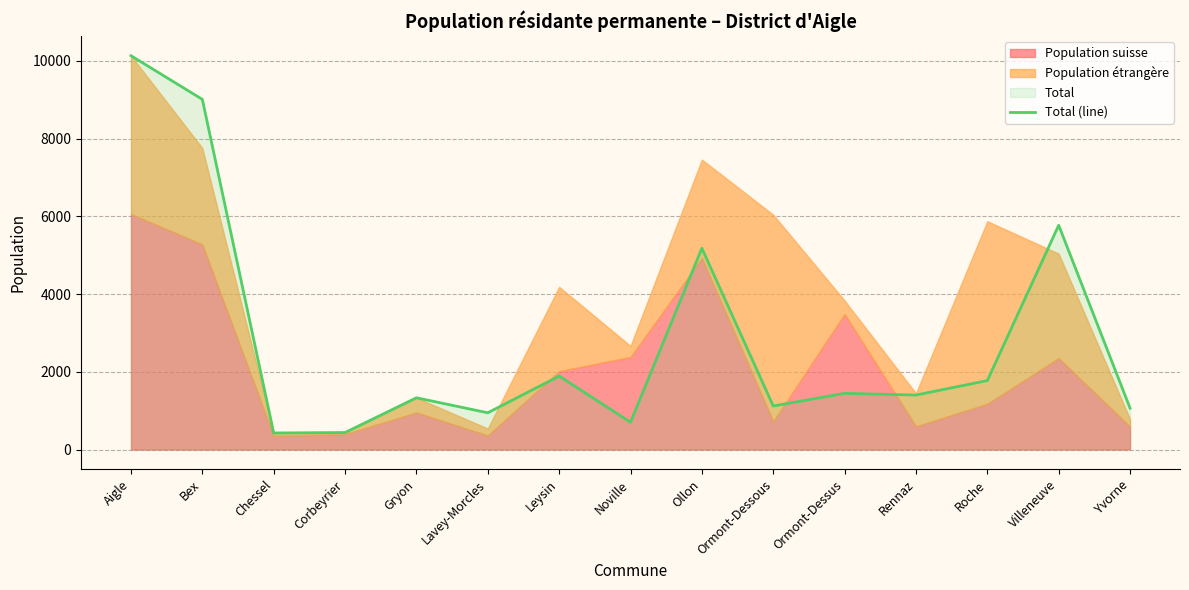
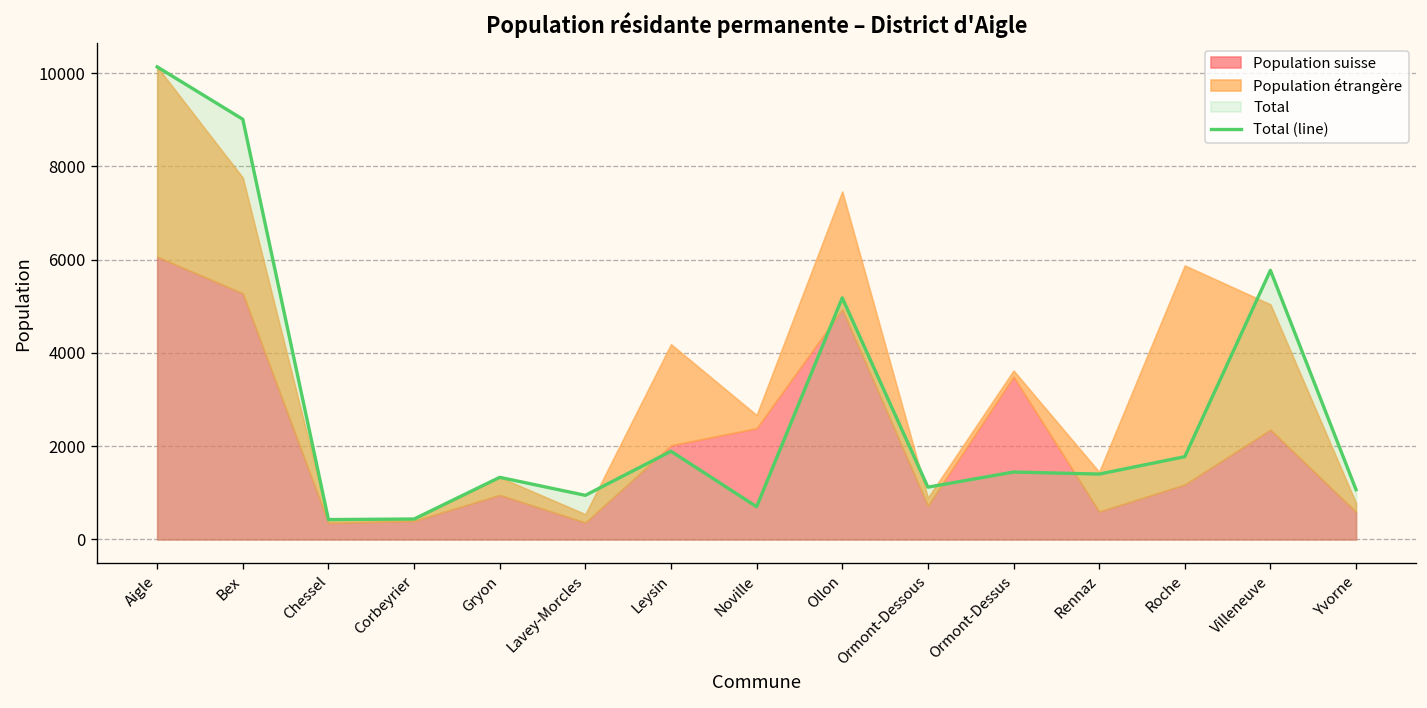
Population étrangère, Ormont-Dessous: 5300 -> 200
Population étrangère, Ormont-Dessus: 300 -> 100
